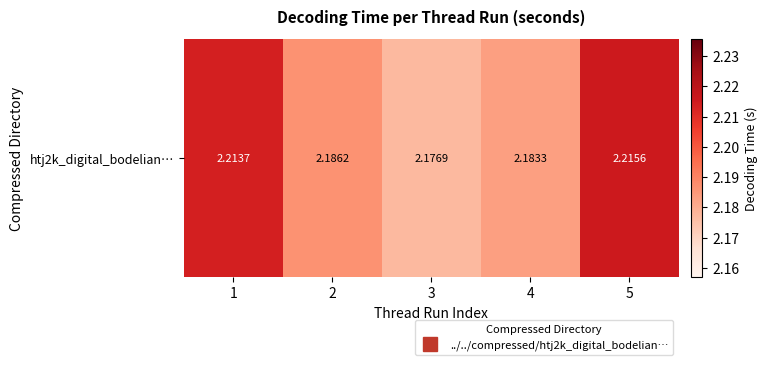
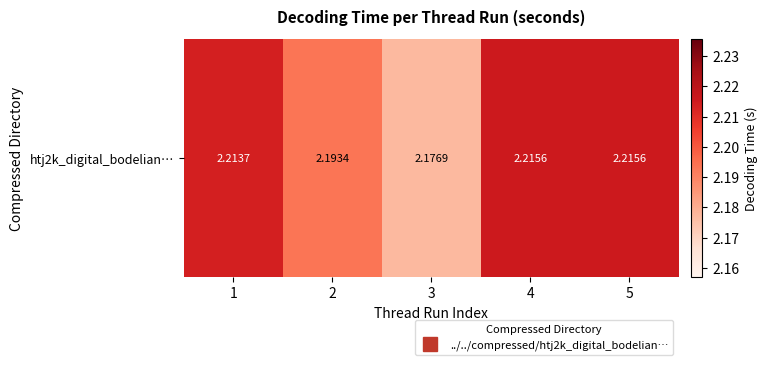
htj2k_digital_bodelian…, 2: 2.1862 -> 2.1934
htj2k_digital_bodelian…, 4: 2.1833 -> 2.2156
